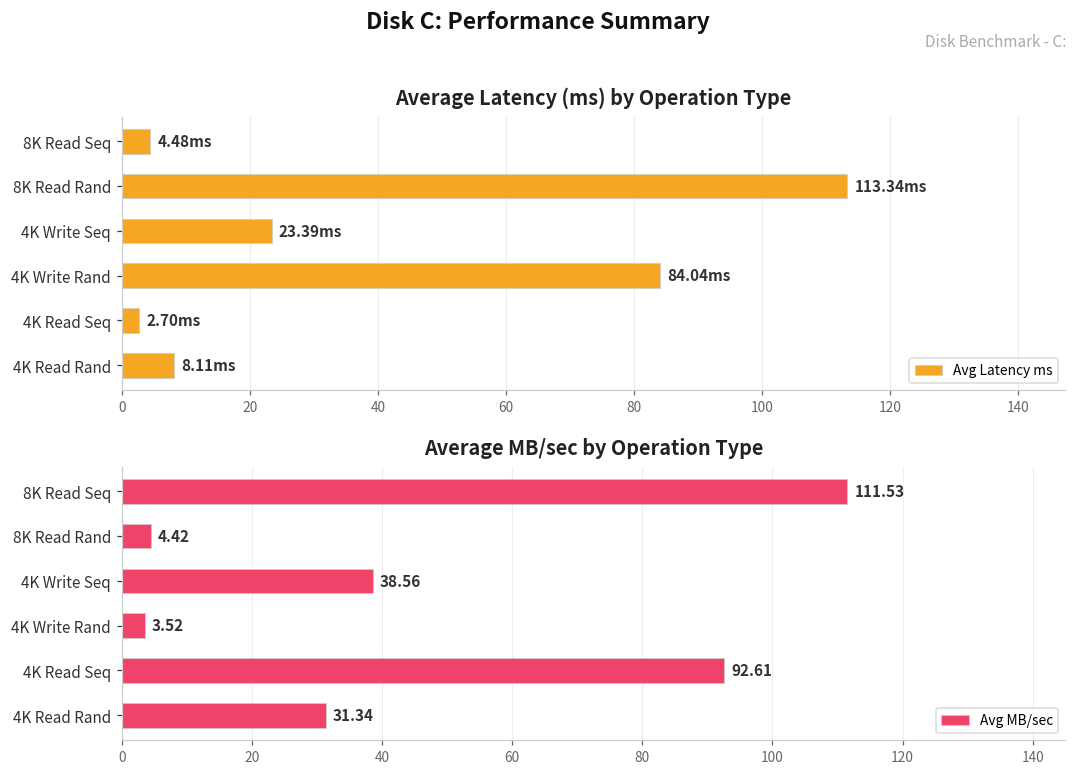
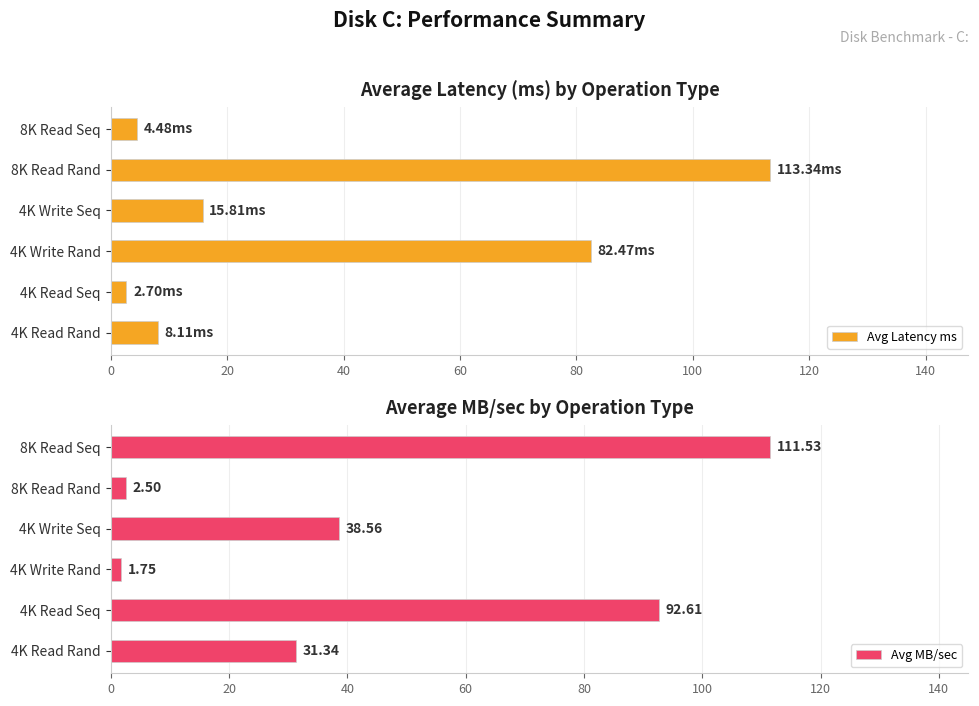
Average Latency (ms) by Operation Type, 4K Write Seq: 23.39 -> 15.81
Average Latency (ms) by Operation Type, 4K Write Rand: 84.04 -> 82.47
Average MB/sec by Operation Type, 8K Read Rand: 4.42 -> 2.50
Average MB/sec by Operation Type, 4K Write Rand: 3.52 -> 1.75
